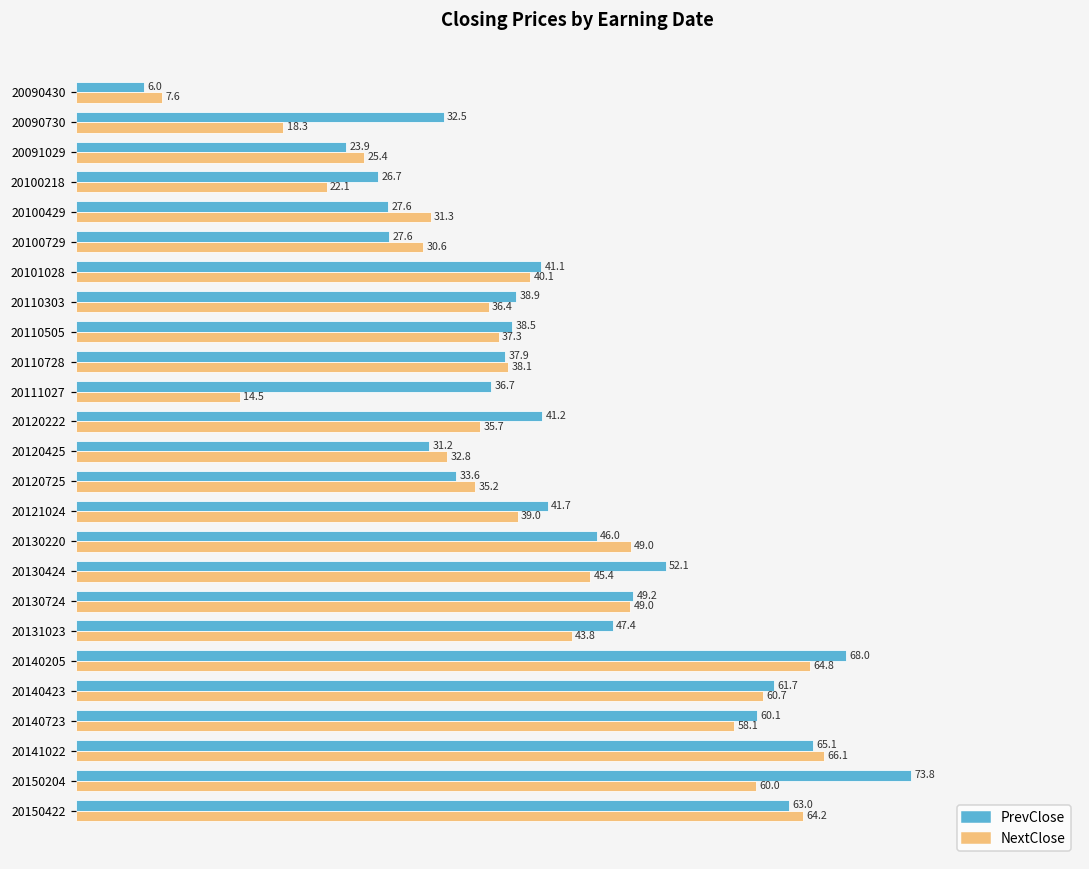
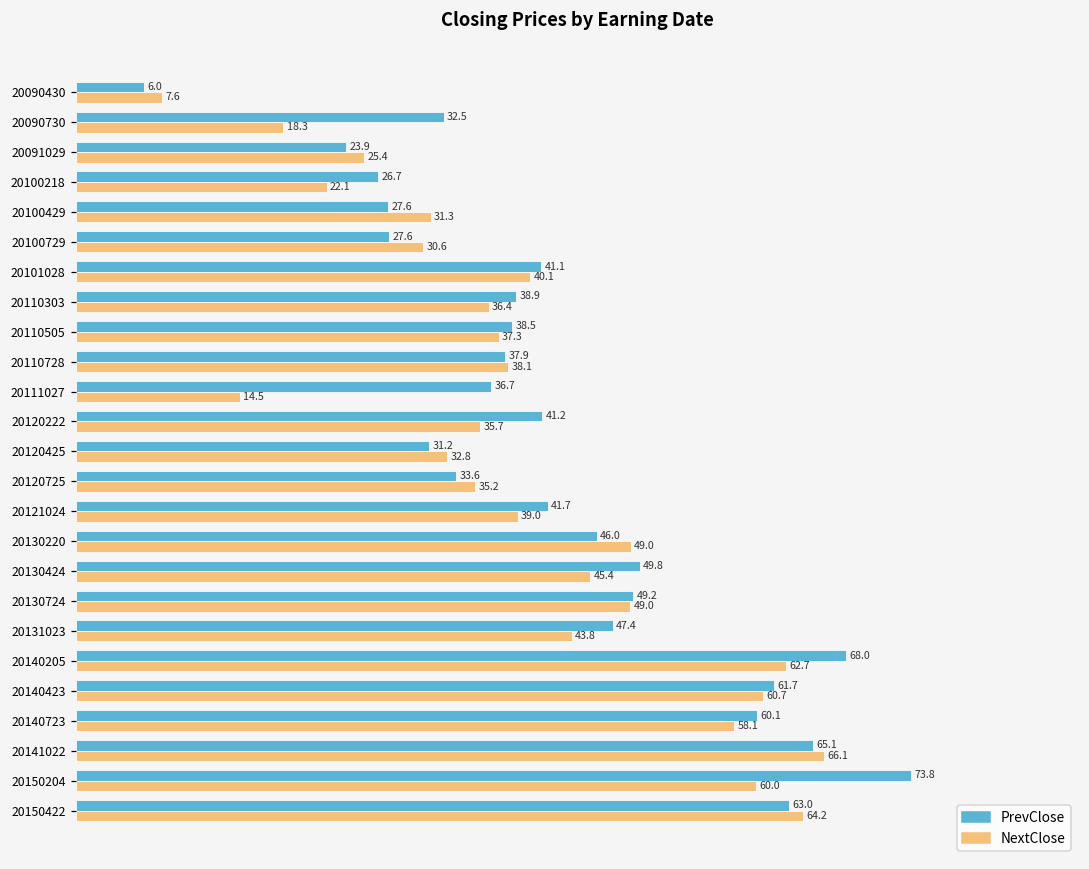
PrevClose, 20130424: 52.1 -> 49.8
NextClose, 20140205: 64.8 -> 62.7
